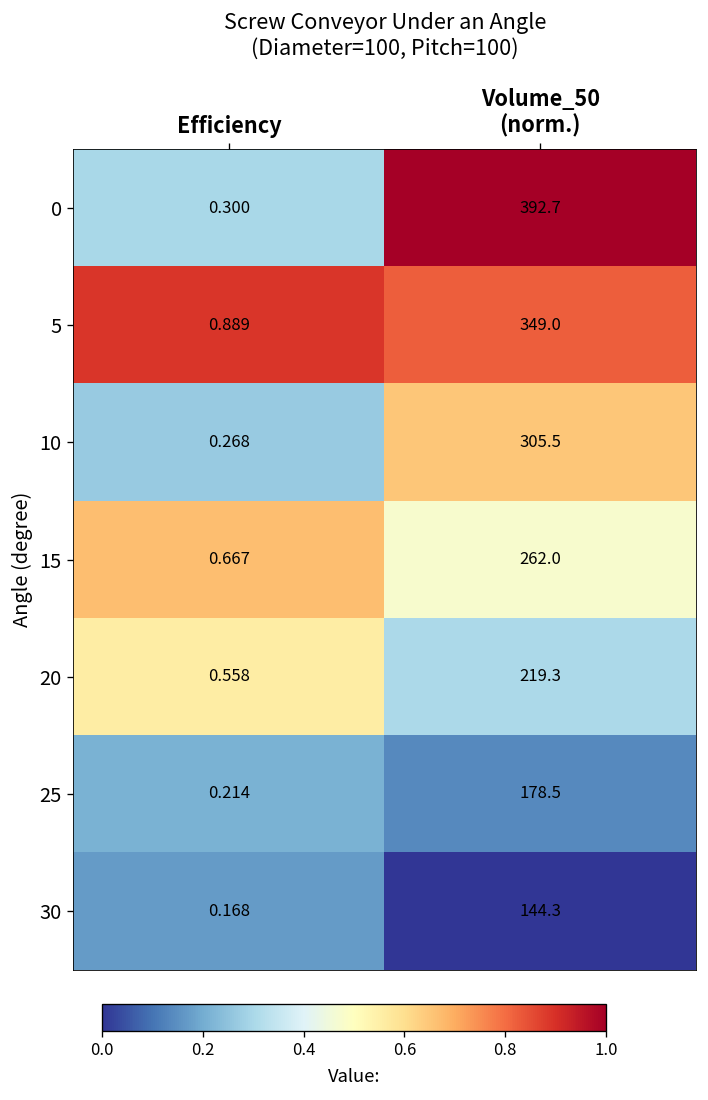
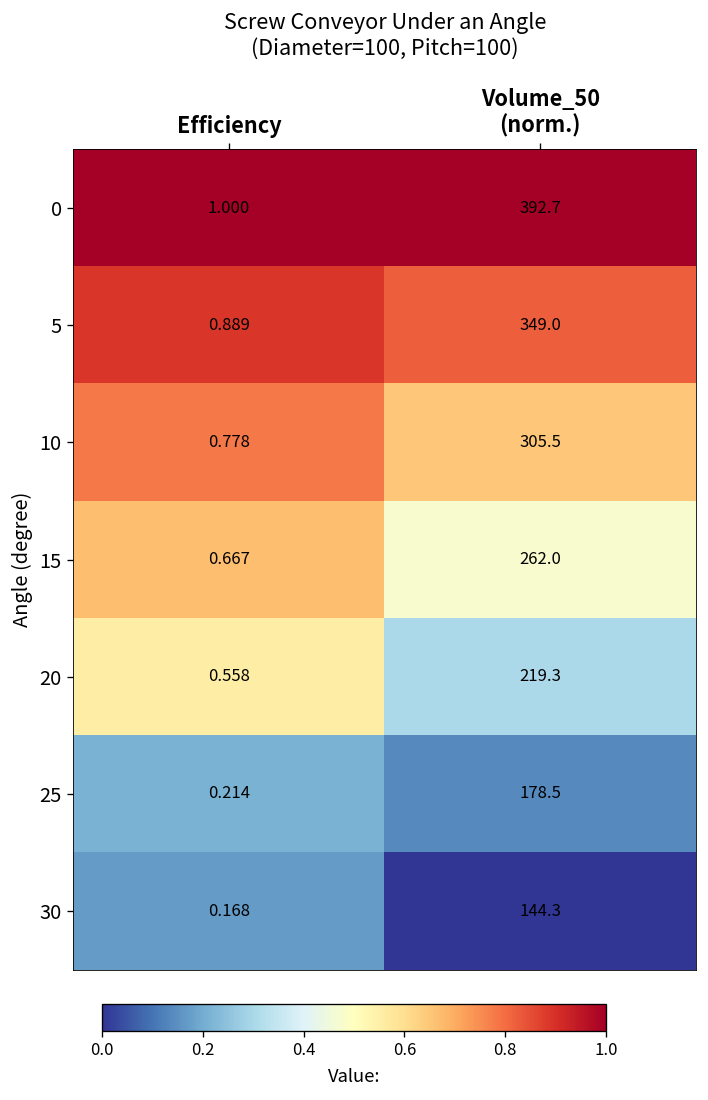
0, Efficiency: 0.300 -> 1.000
10, Efficiency: 0.268 -> 0.778
